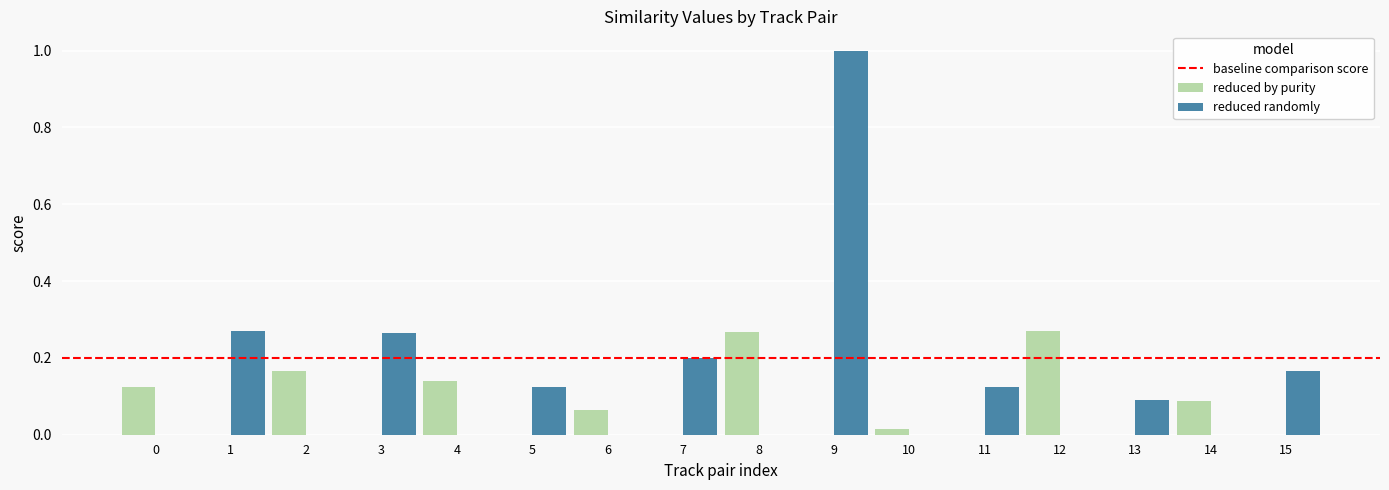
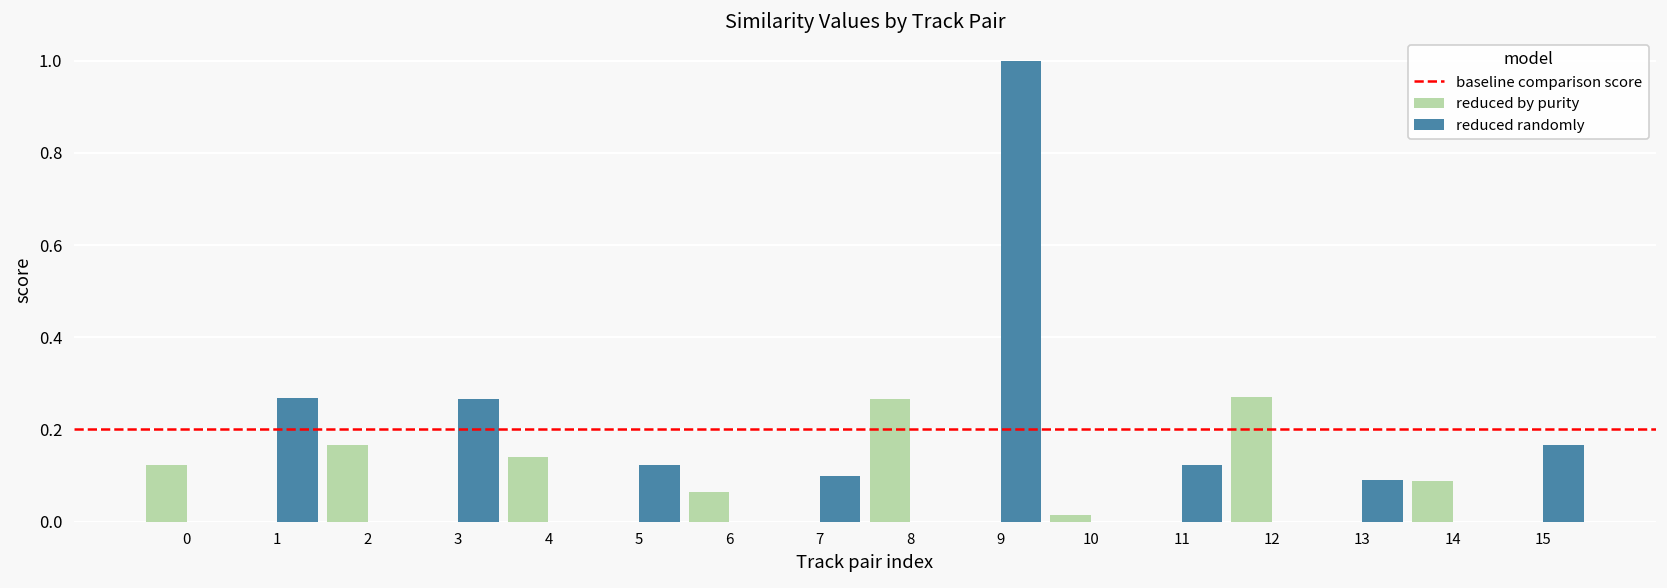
reduced randomly, 7: 0.2 -> 0.1
